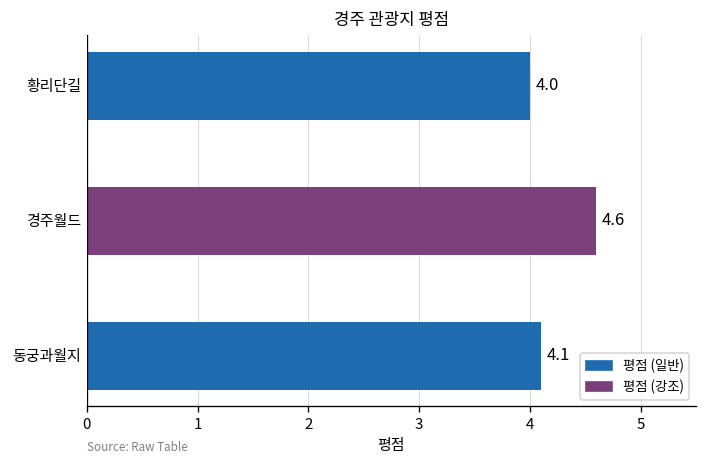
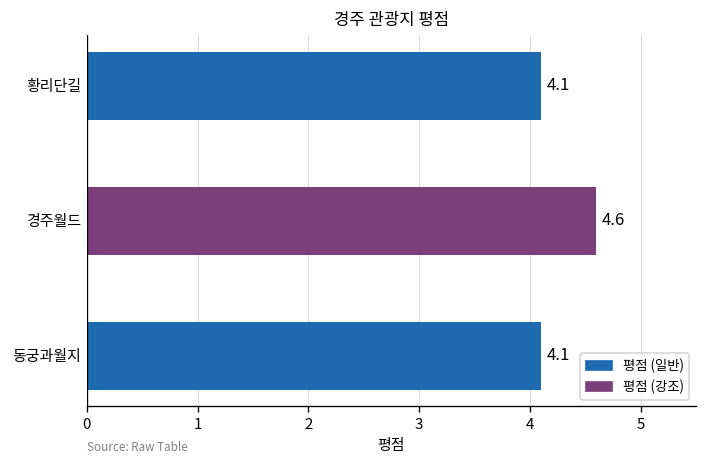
황리단길: 4.0 -> 4.1
